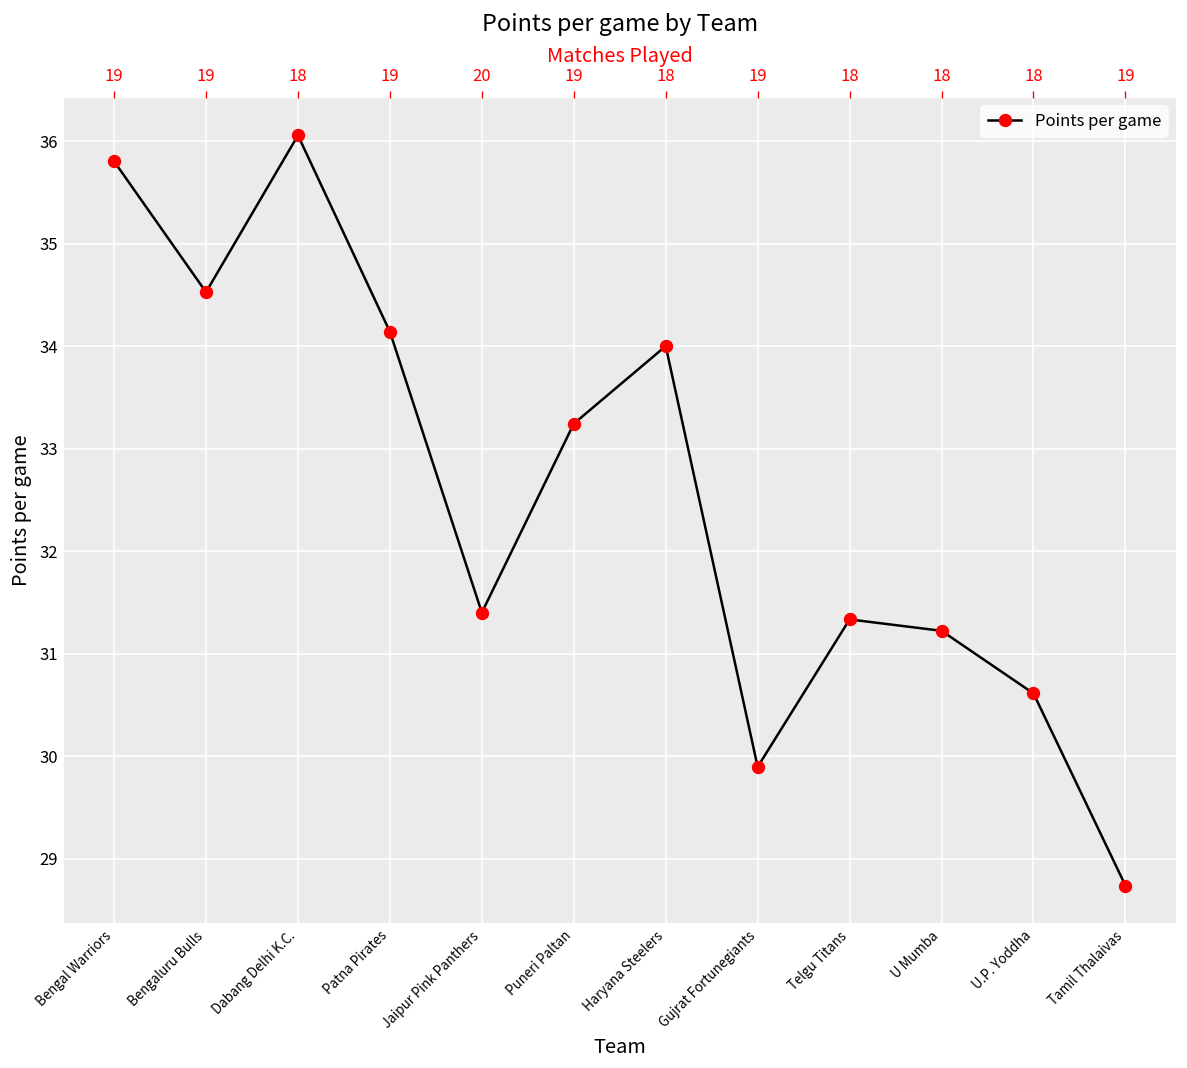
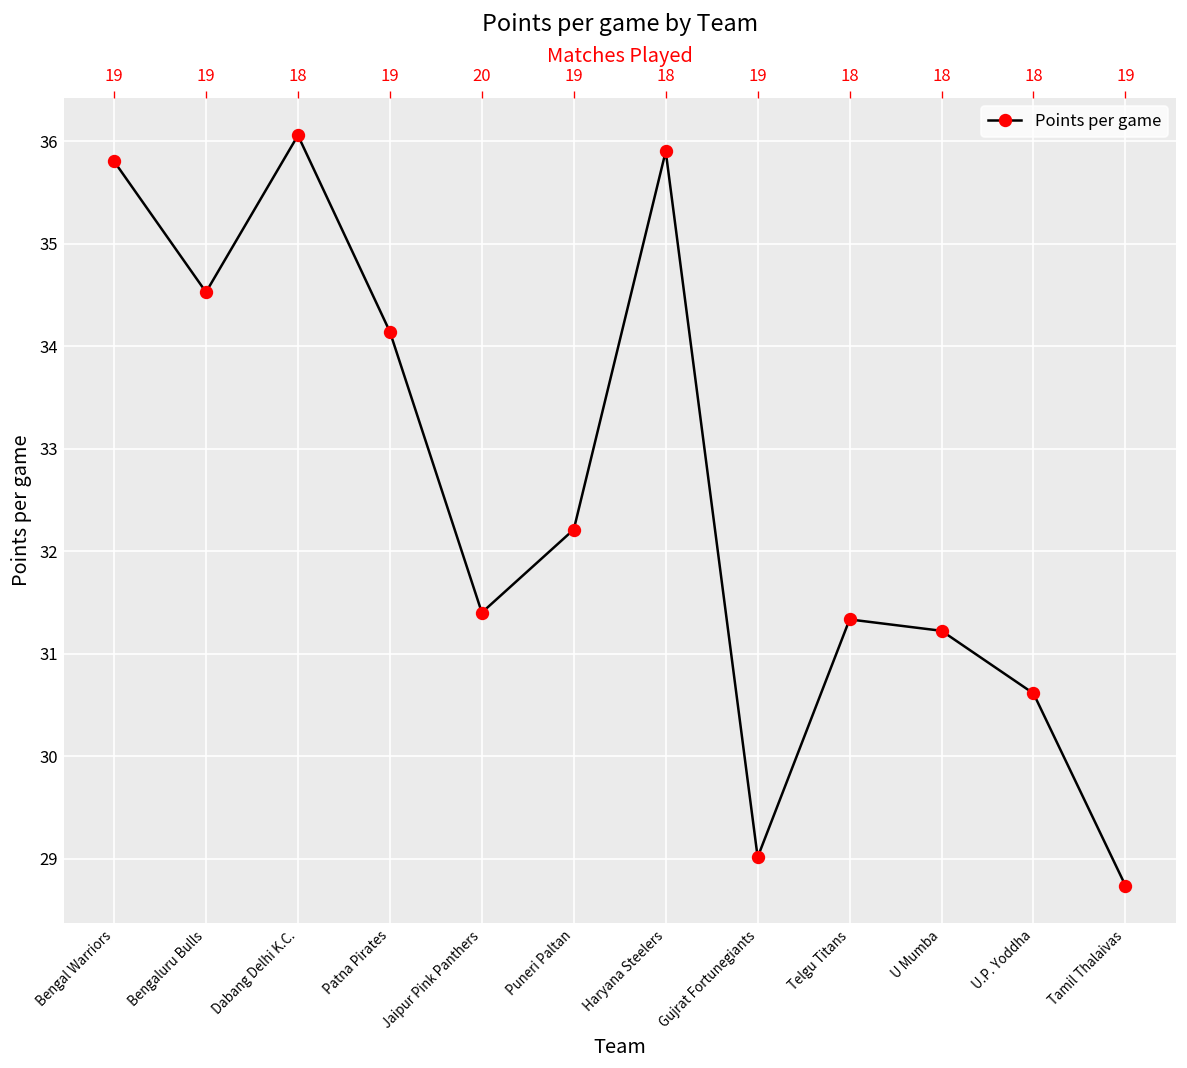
Puneri Paltan: 33.2 -> 32.2
Haryana Steelers: 34.0 -> 35.9
Gujrat Fortunegiants: 29.9 -> 29.0
